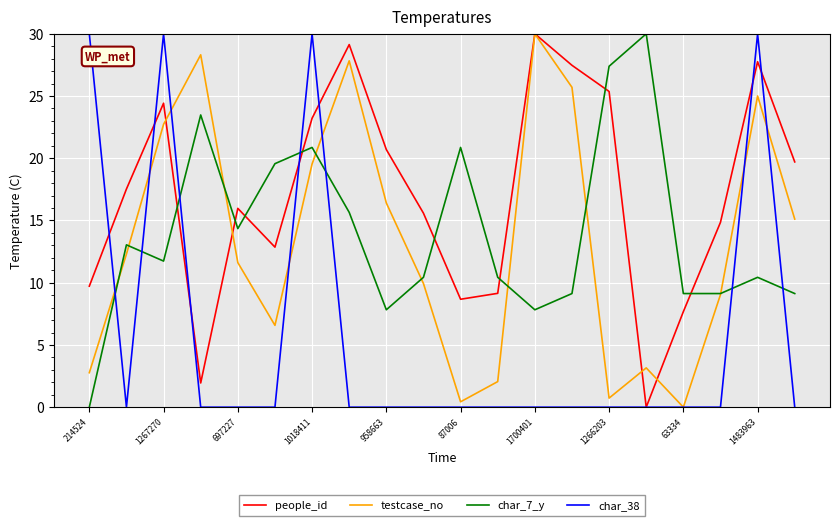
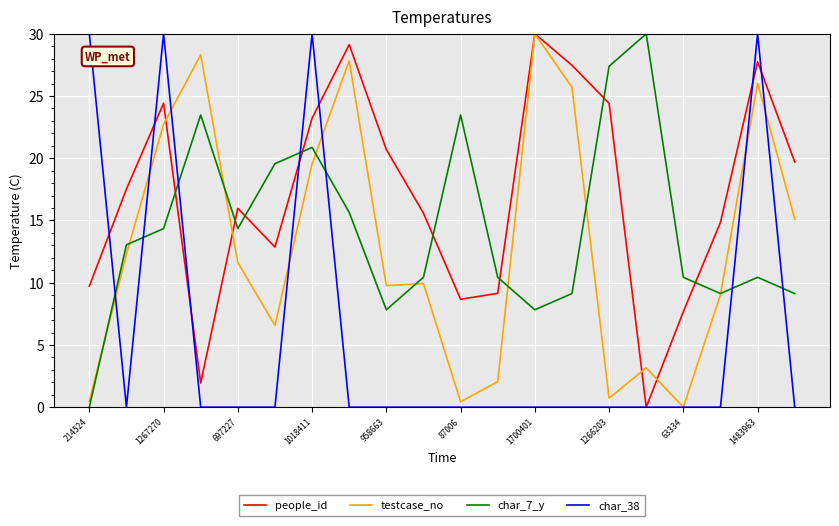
testcase_no, 214524: 2.8 -> 0.5
char_7_y, 1267270: 11.7 -> 14.3
testcase_no, 958663: 16.4 -> 9.8
char_7_y, 87006: 20.9 -> 23.5
people_id, 1266203: 25.4 -> 24.4
char_7_y, 63334: 9.1 -> 10.4
testcase_no, 1483963: 25.0 -> 26.0
